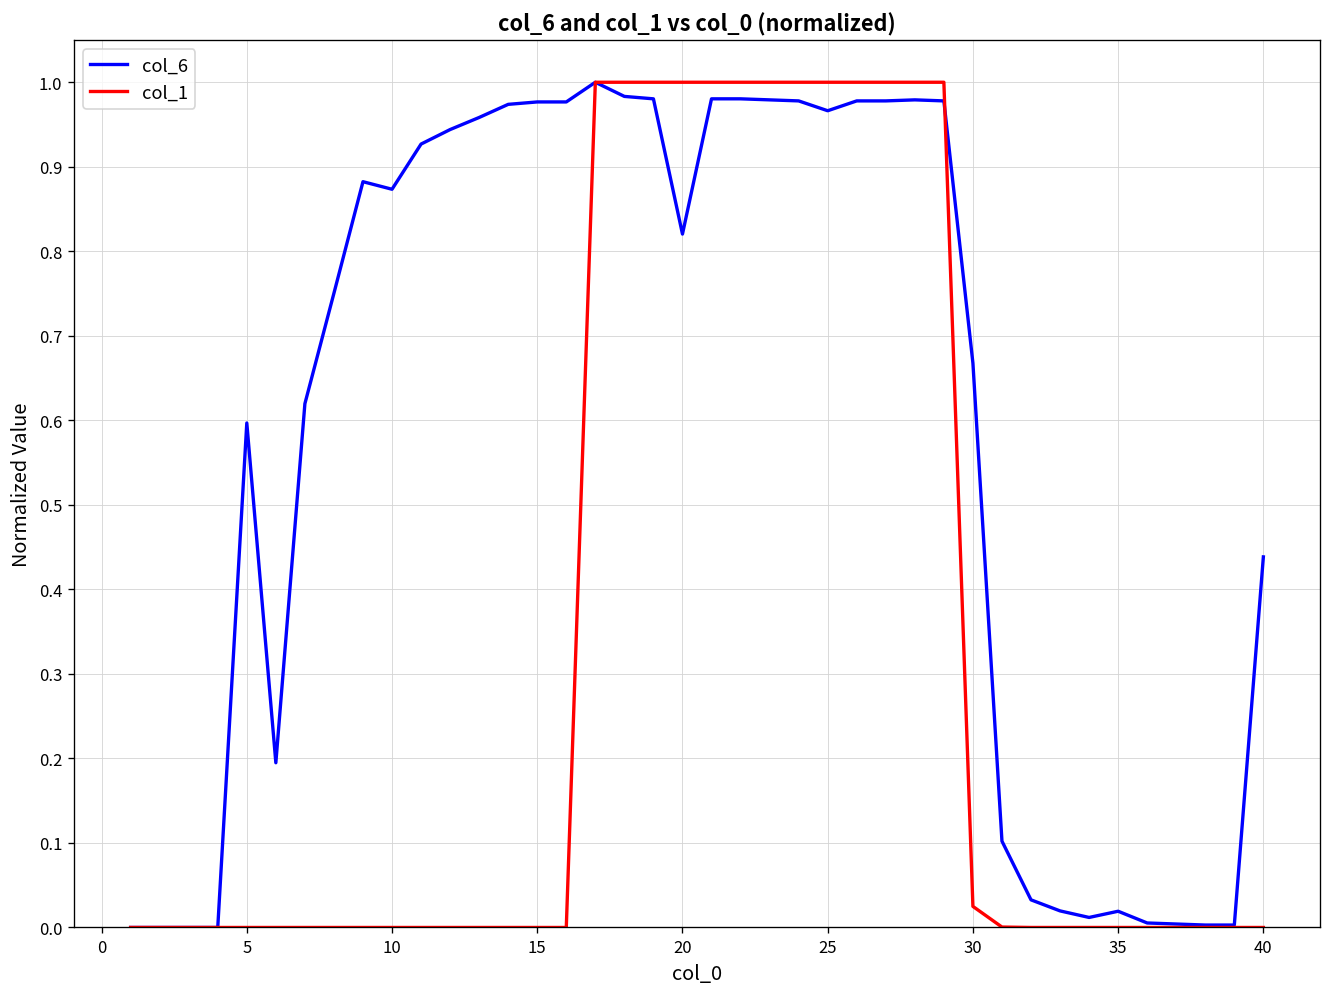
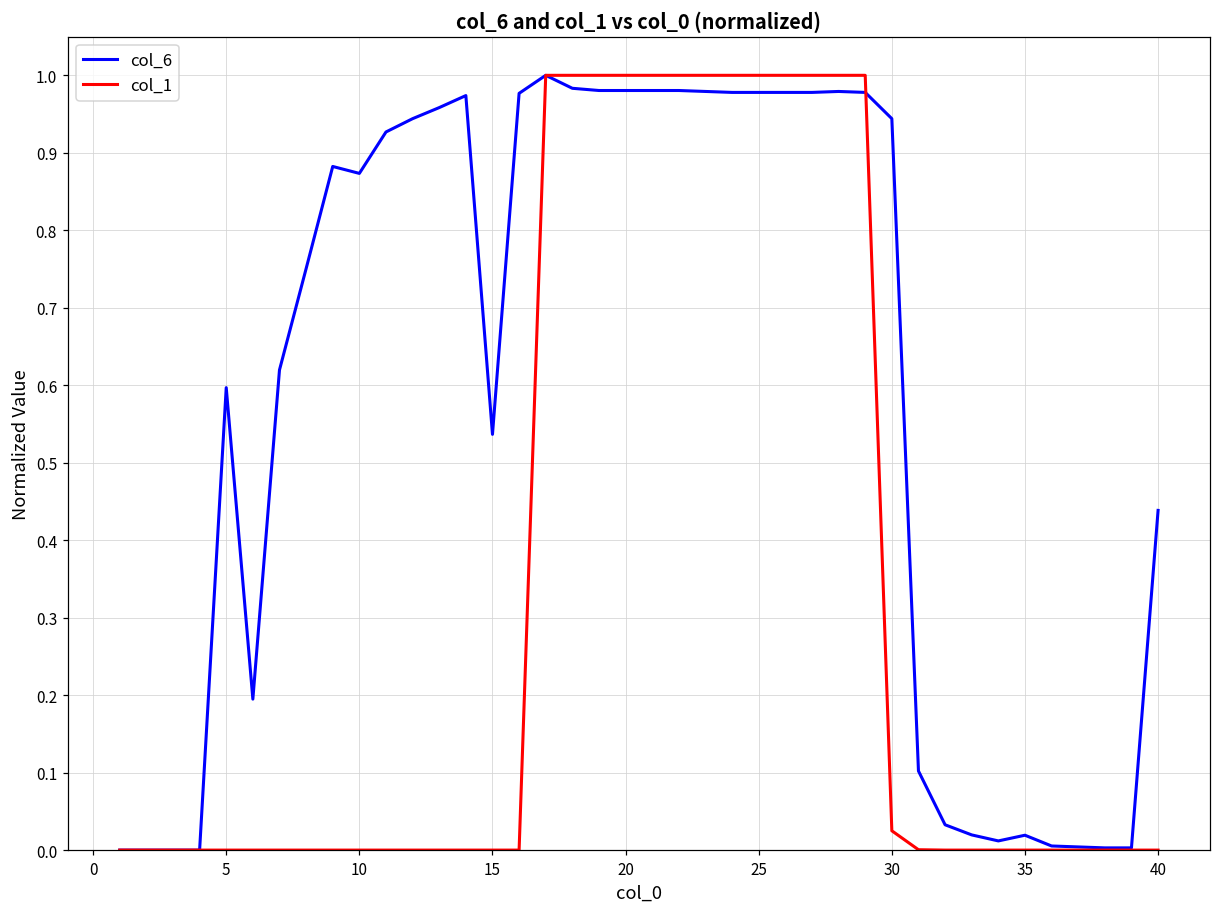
col_6, 15: 0.98 -> 0.54
col_6, 20: 0.82 -> 0.98
col_6, 25: 0.97 -> 0.98
col_6, 30: 0.67 -> 0.94
